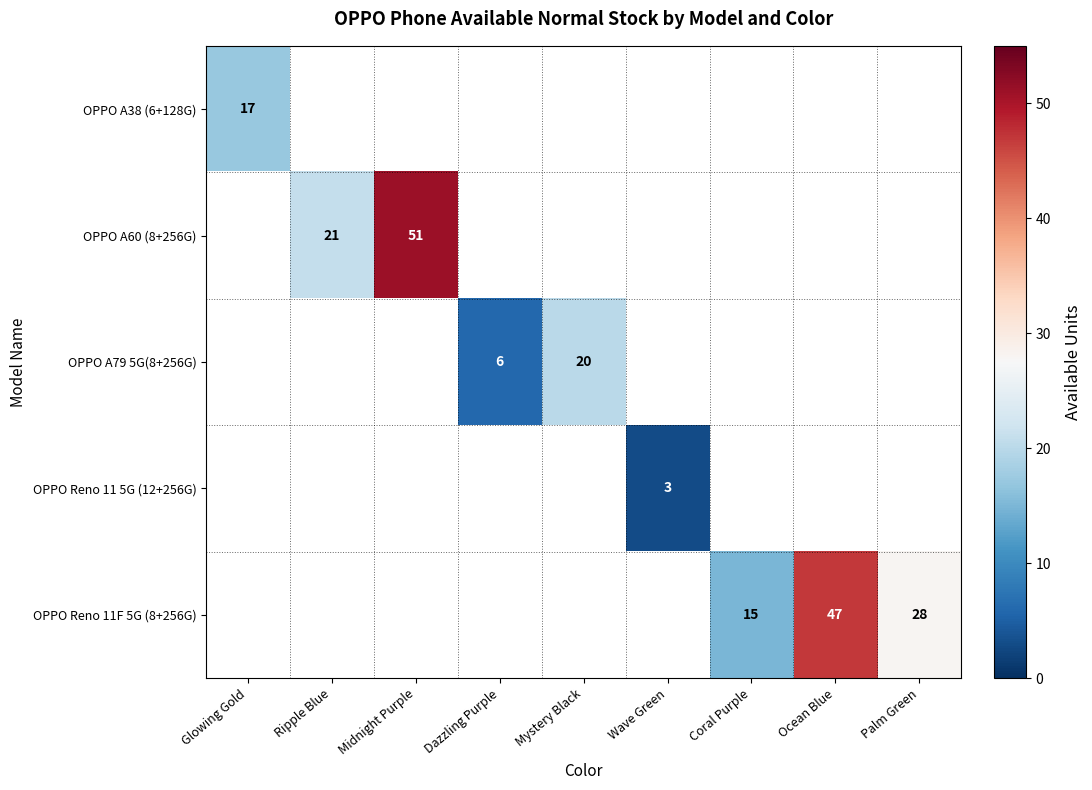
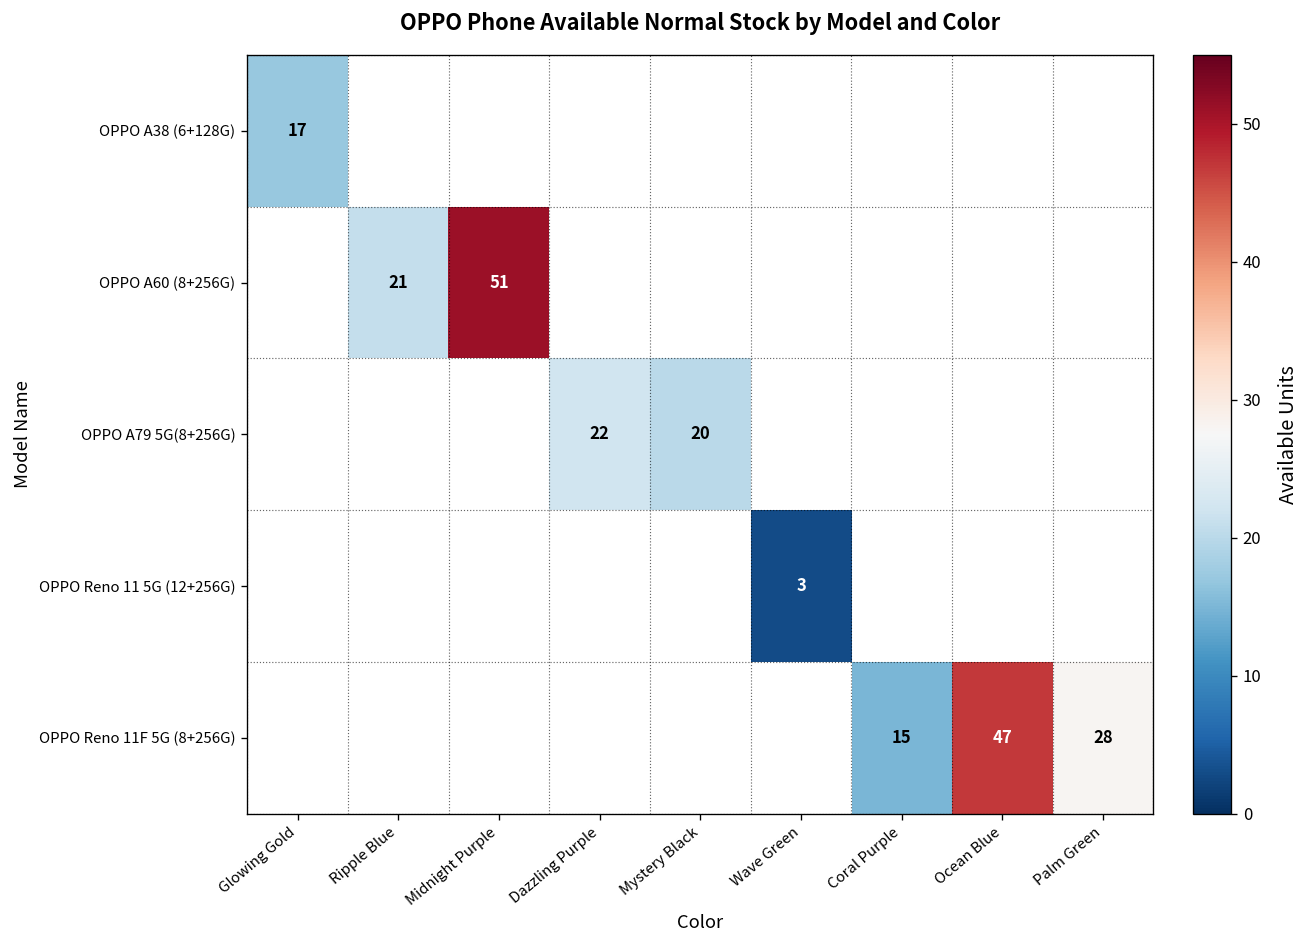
OPPO A79 5G(8+256G), Dazzling Purple: 6 -> 22
